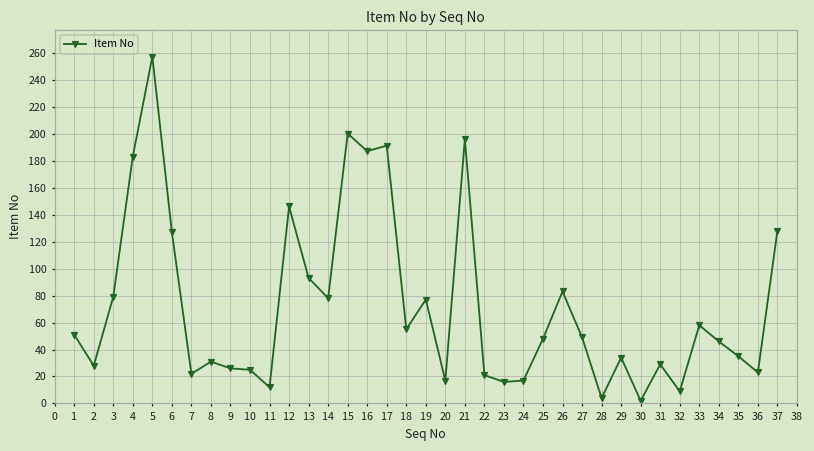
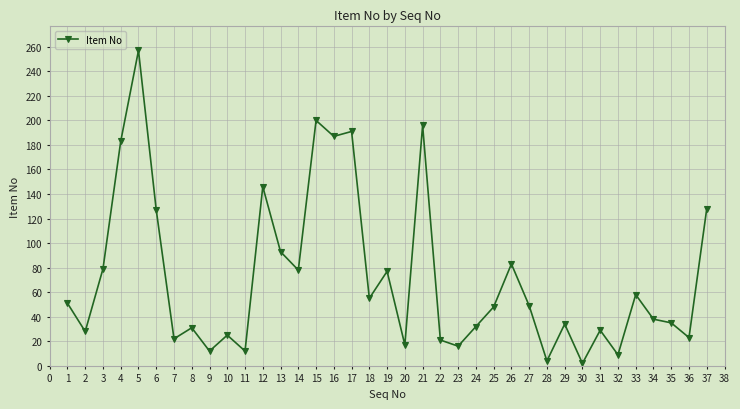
9: 26 -> 12
24: 17 -> 32
34: 46 -> 38
